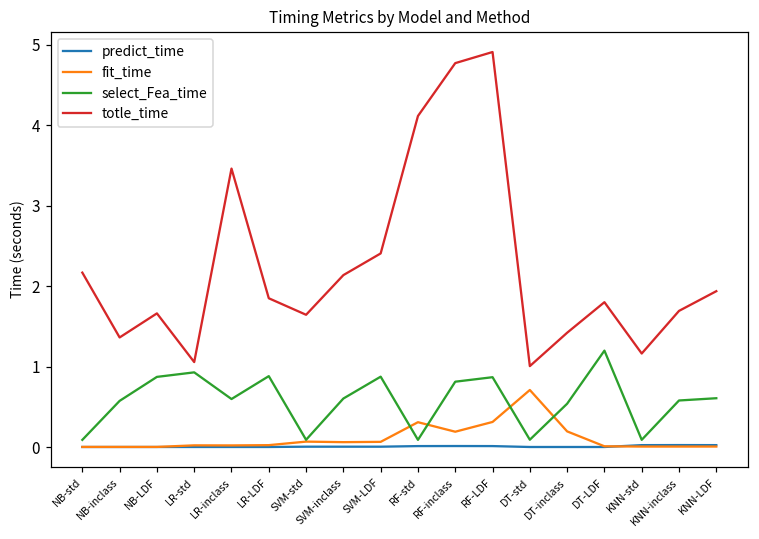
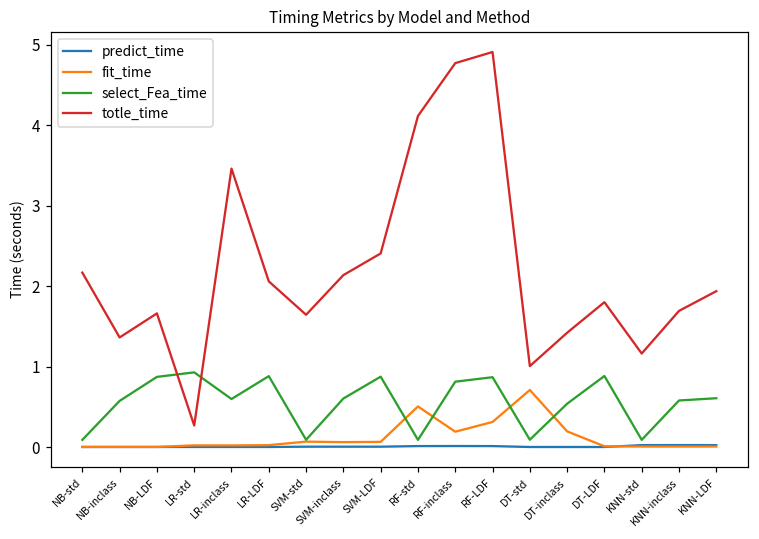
totle_time, LR-std: 1.1 -> 0.3
totle_time, LR-LDF: 1.8 -> 2.1
fit_time, RF-std: 0.3 -> 0.5
select_Fea_time, DT-LDF: 1.2 -> 0.9
